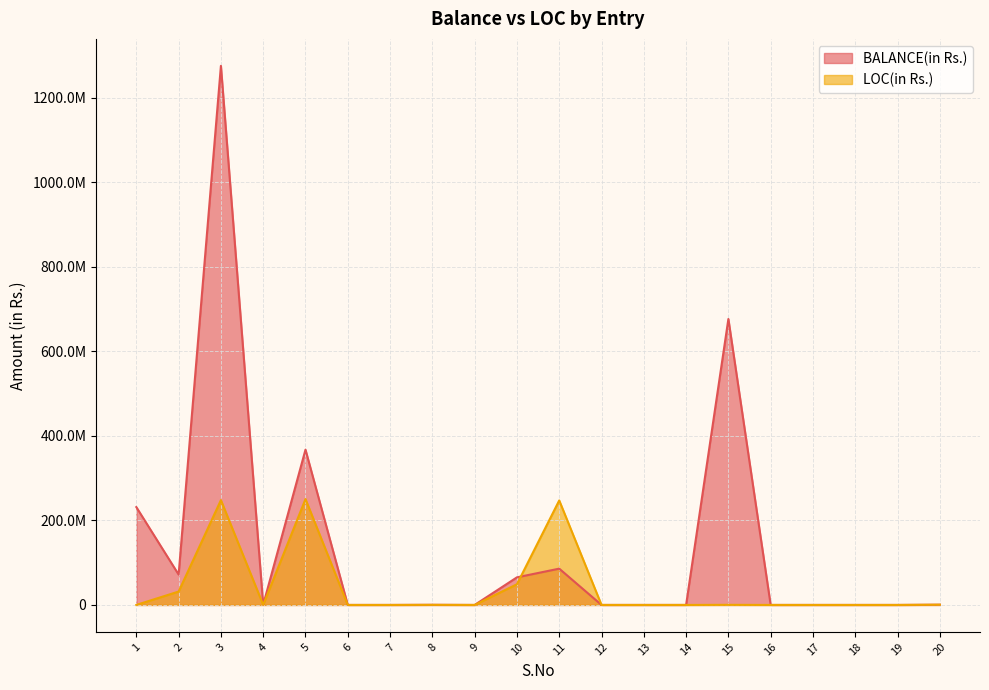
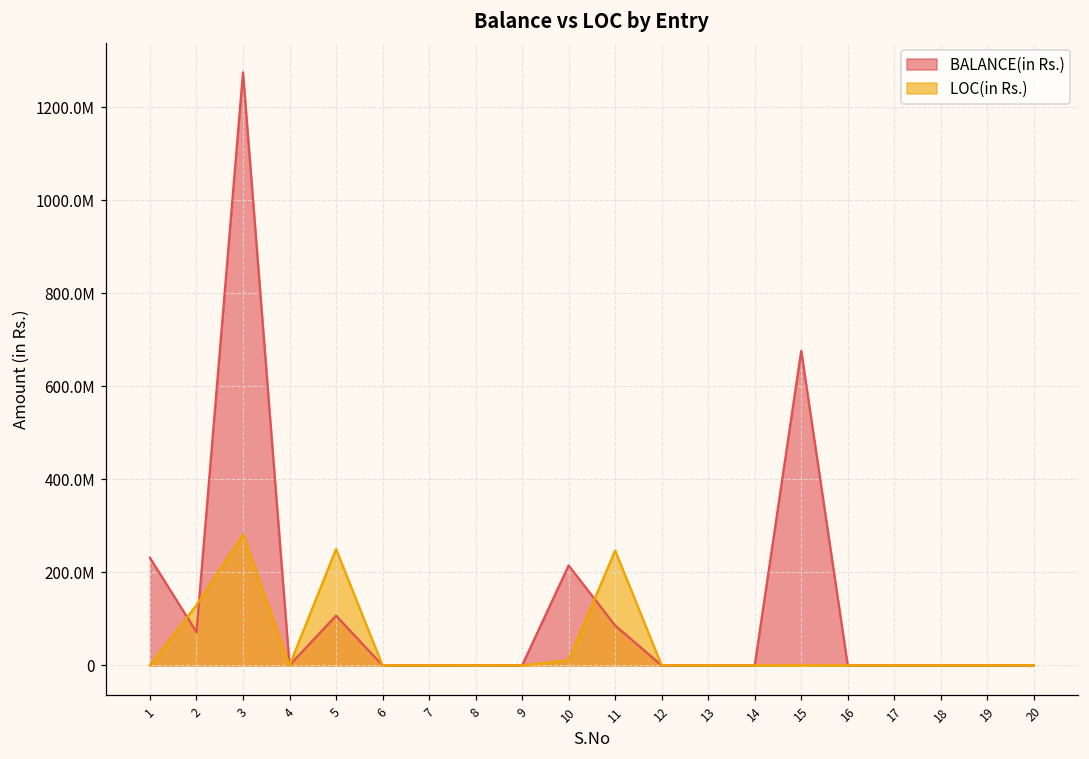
LOC(in Rs.), 2: 30000000 -> 130000000
LOC(in Rs.), 3: 250000000 -> 280000000
BALANCE(in Rs.), 5: 370000000 -> 110000000
BALANCE(in Rs.), 10: 70000000 -> 210000000
LOC(in Rs.), 10: 50000000 -> 10000000
